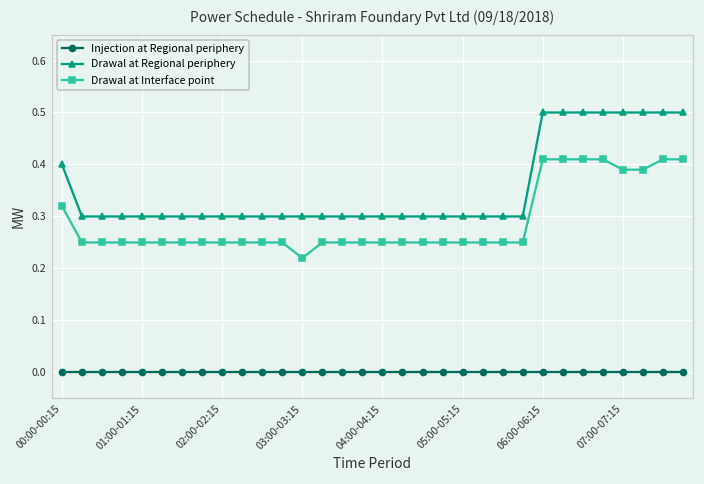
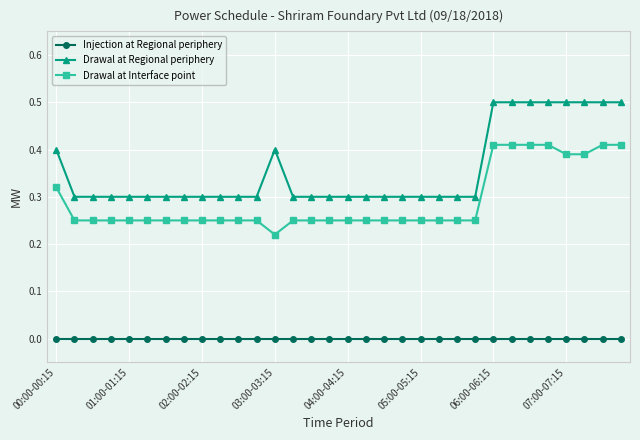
Drawal at Regional periphery, 03:00-03:15: 0.3 -> 0.4
